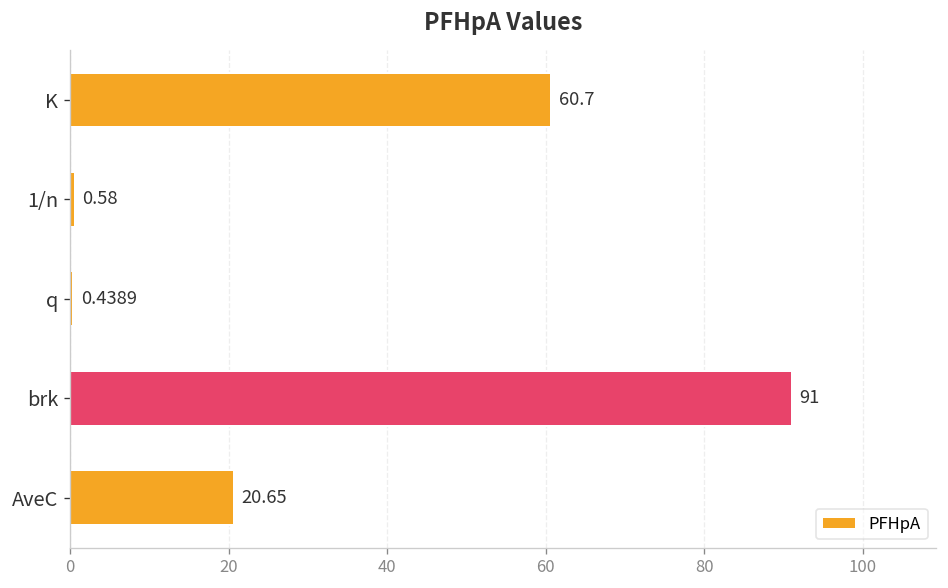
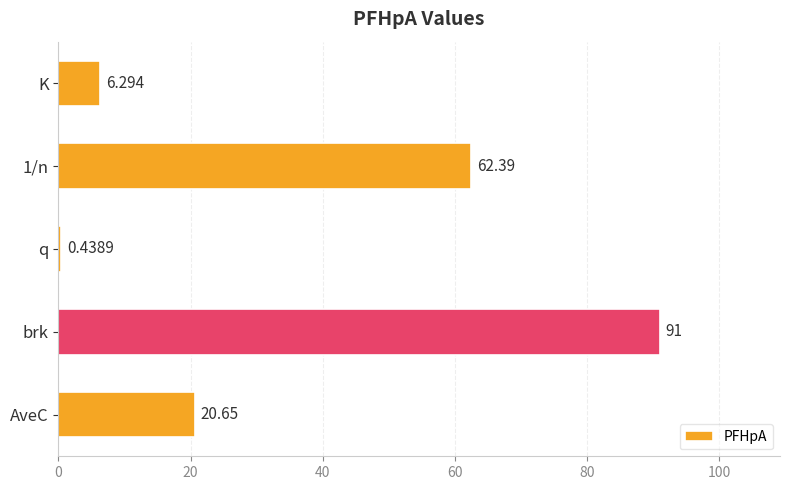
K: 60.7 -> 6.294
1/n: 0.58 -> 62.39
